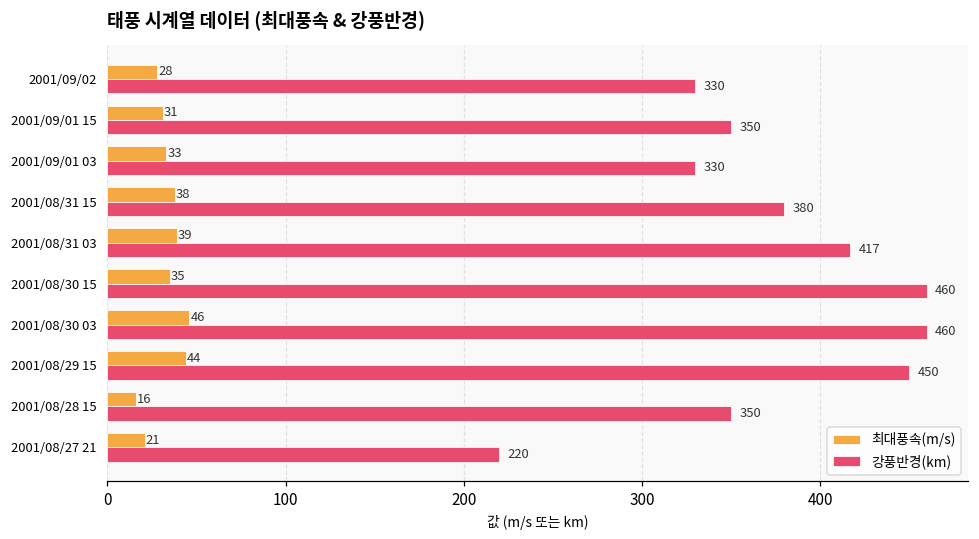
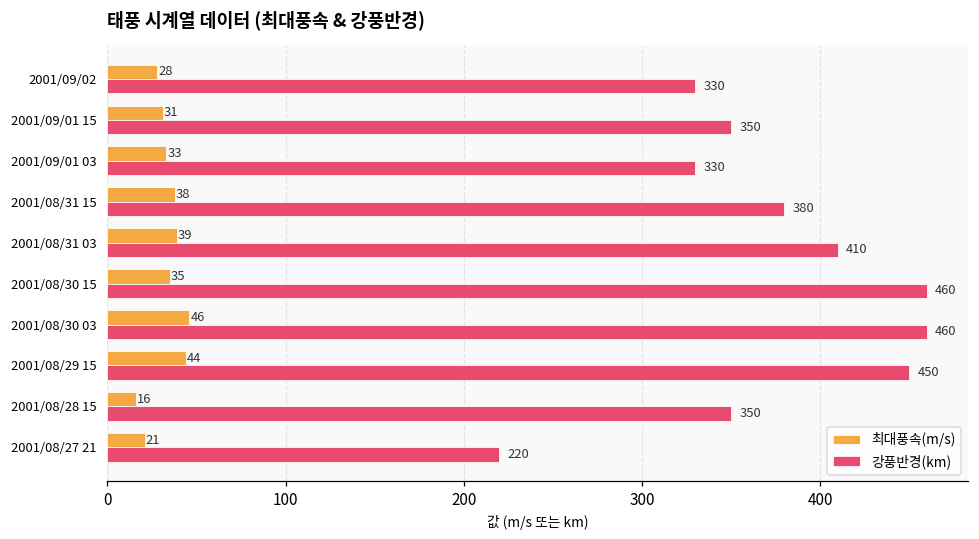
강풍반경(km), 2001/08/31 03: 417 -> 410
